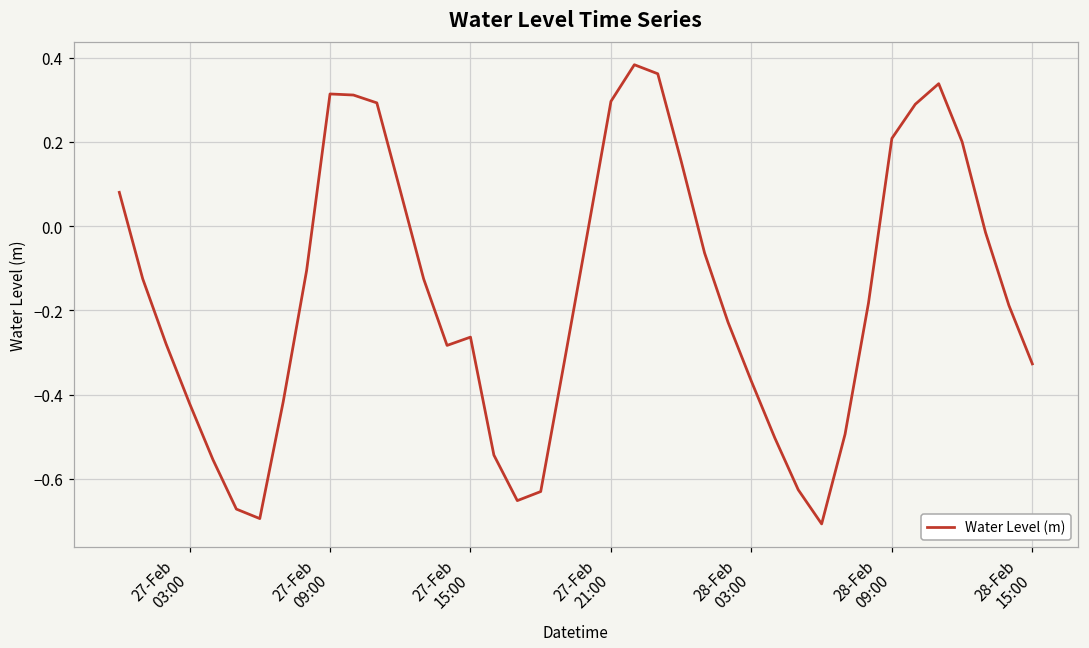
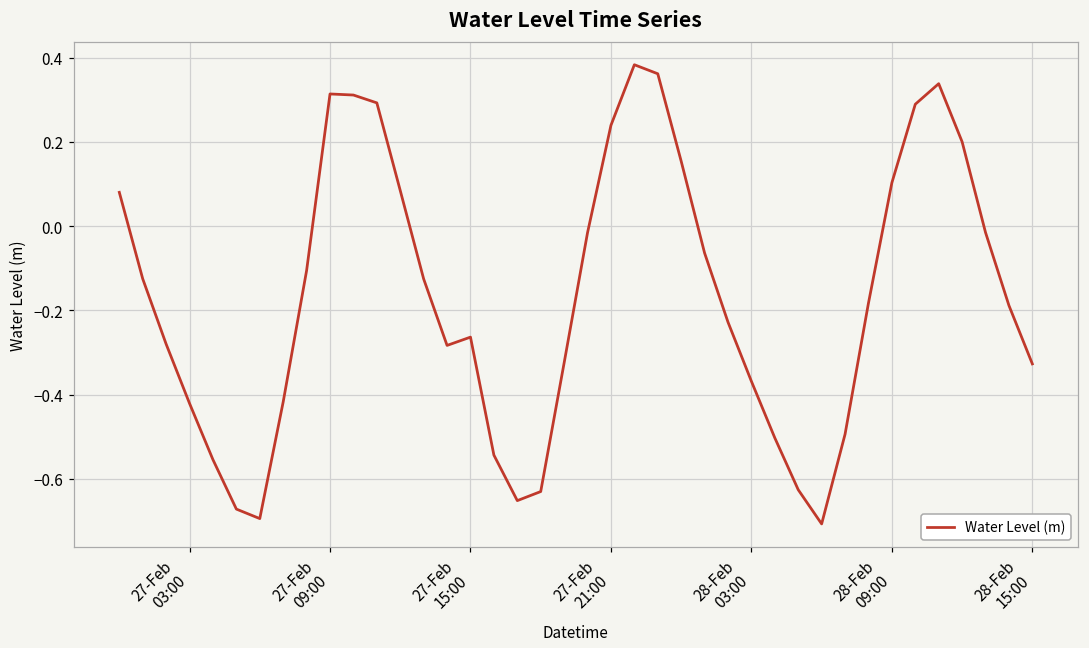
27-Feb 21:00: 0.30 -> 0.24
28-Feb 09:00: 0.21 -> 0.10
